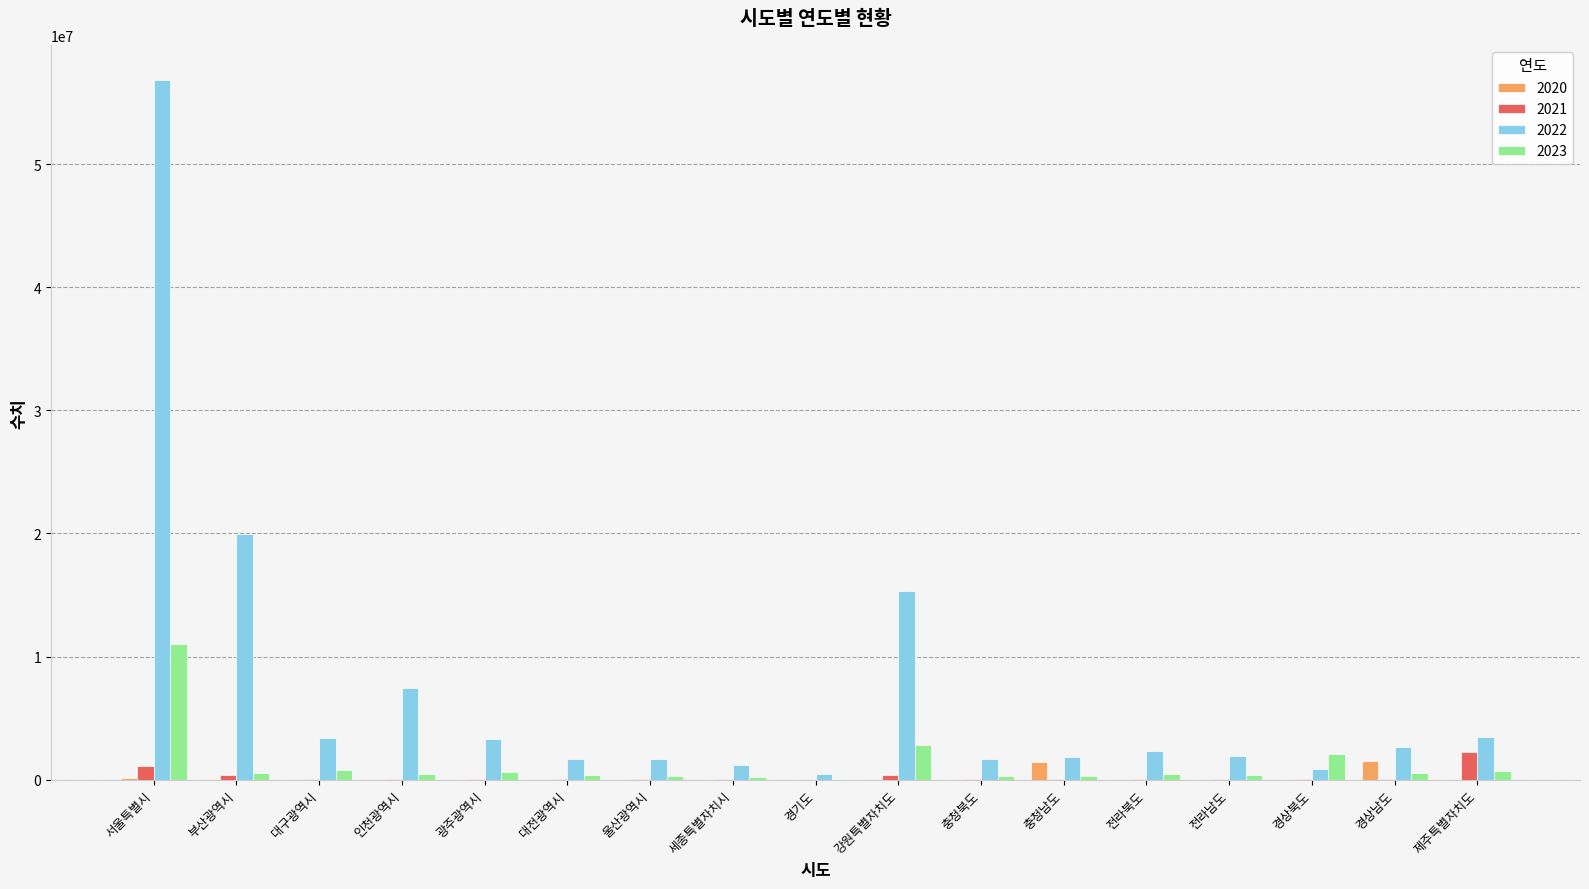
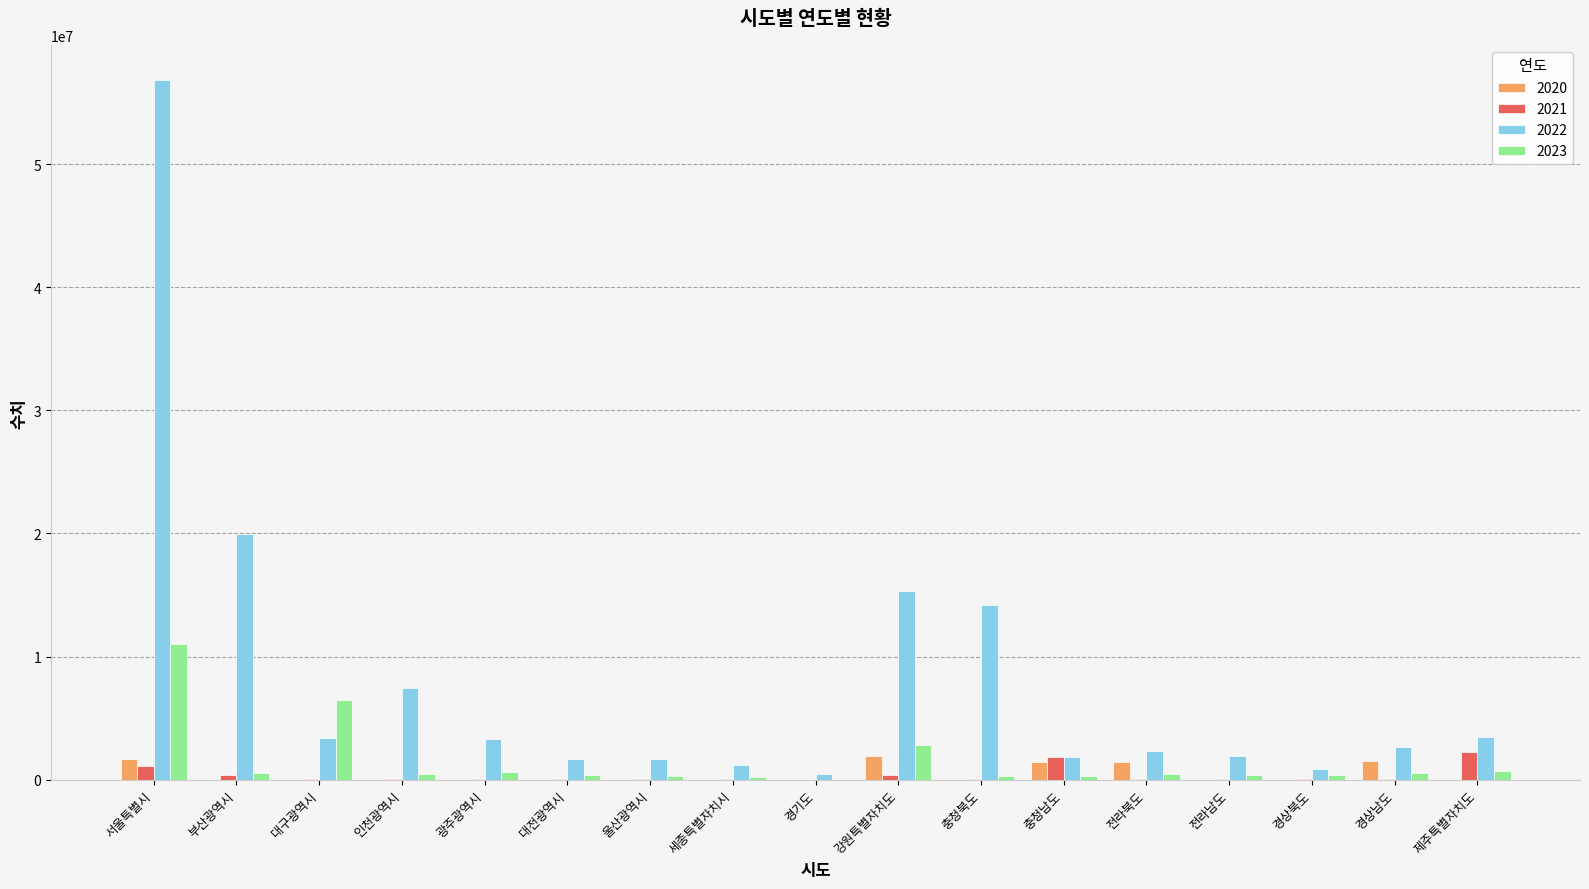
2020, 서울특별시: 100000 -> 1700000
2023, 대구광역시: 800000 -> 6400000
2020, 강원특별자치도: 0 -> 1900000
2022, 충청북도: 1700000 -> 14200000
2021, 충청남도: 0 -> 1800000
2020, 전라북도: 0 -> 1400000
2023, 경상북도: 2100000 -> 400000
